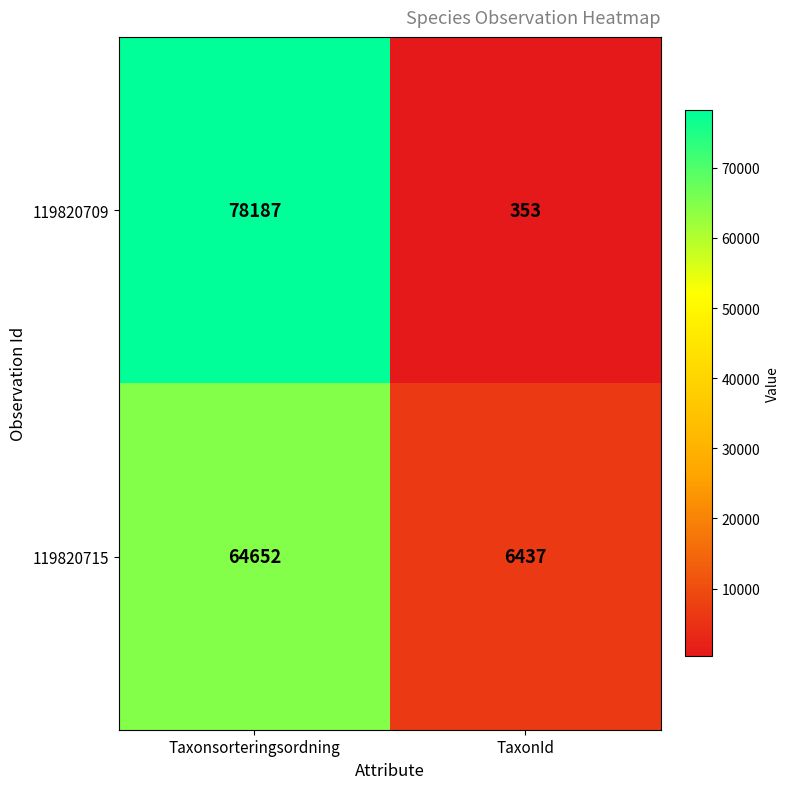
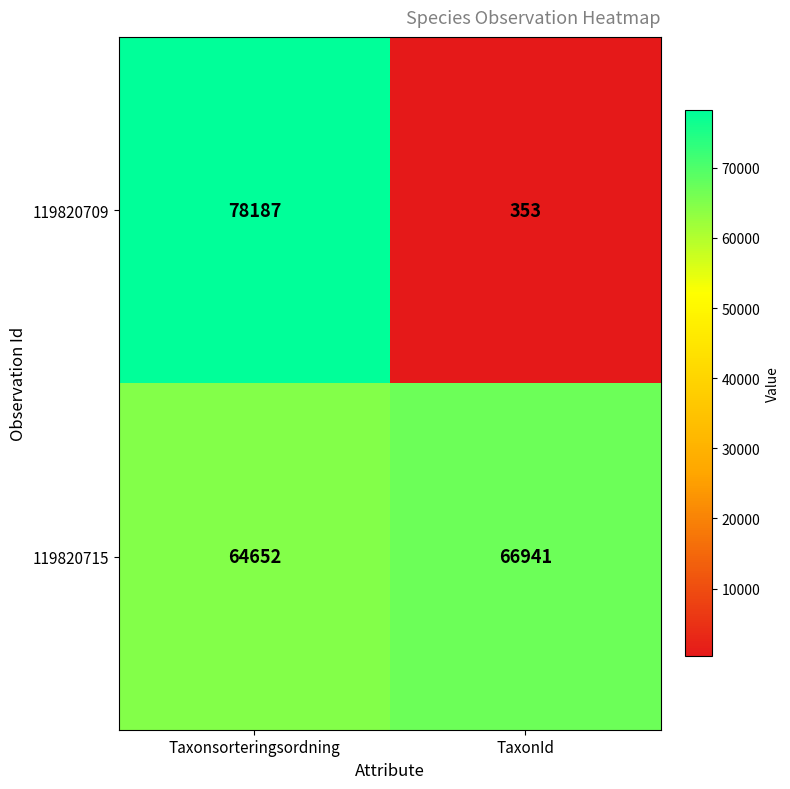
119820715, TaxonId: 6437 -> 66941
